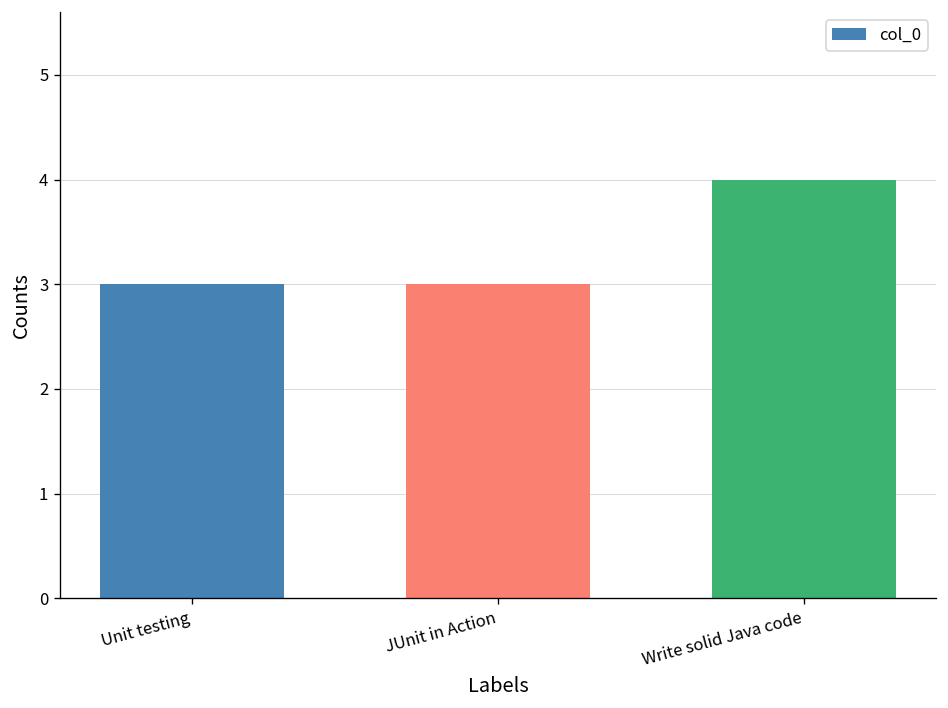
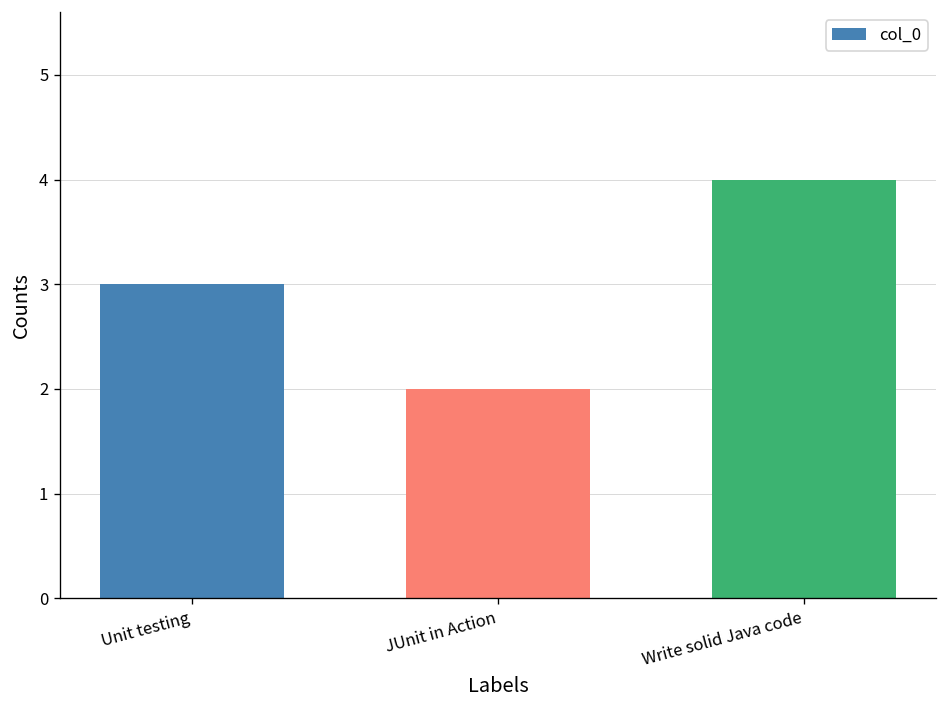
JUnit in Action: 3 -> 2
